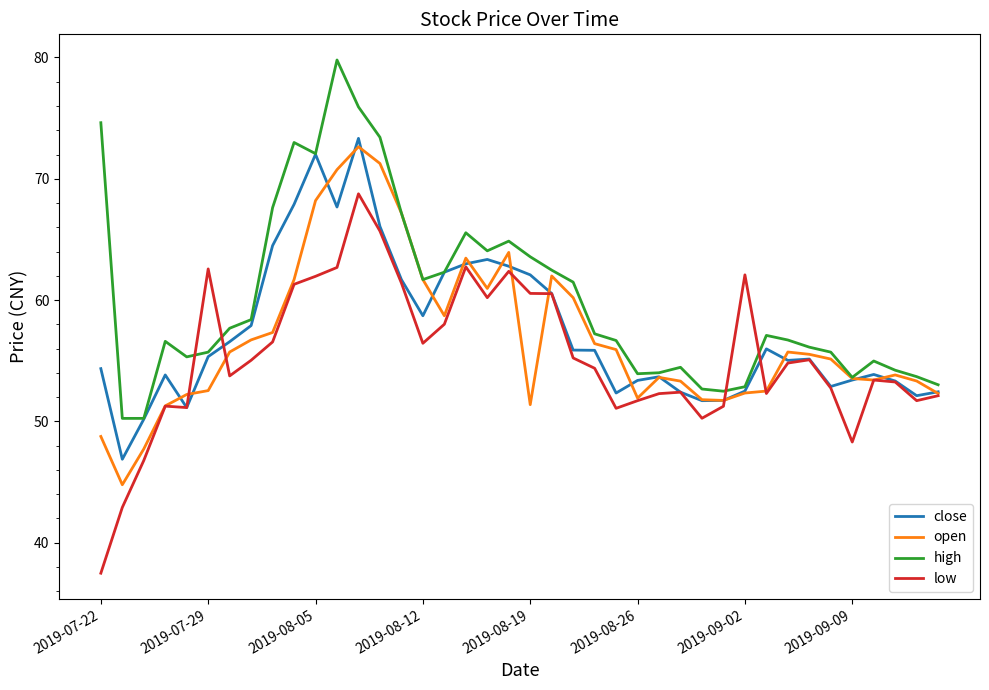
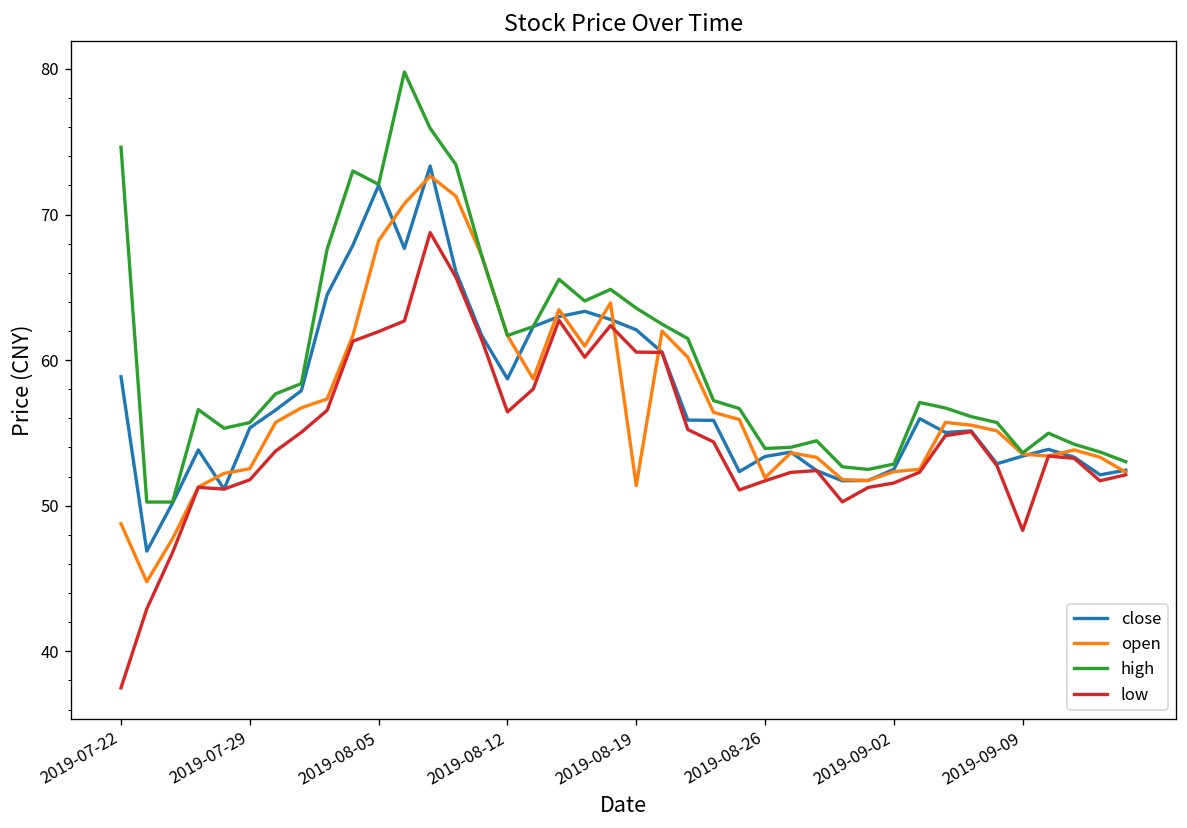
close, 2019-07-22: 54.4 -> 58.9
low, 2019-07-29: 62.6 -> 51.8
low, 2019-09-02: 62.1 -> 51.6
